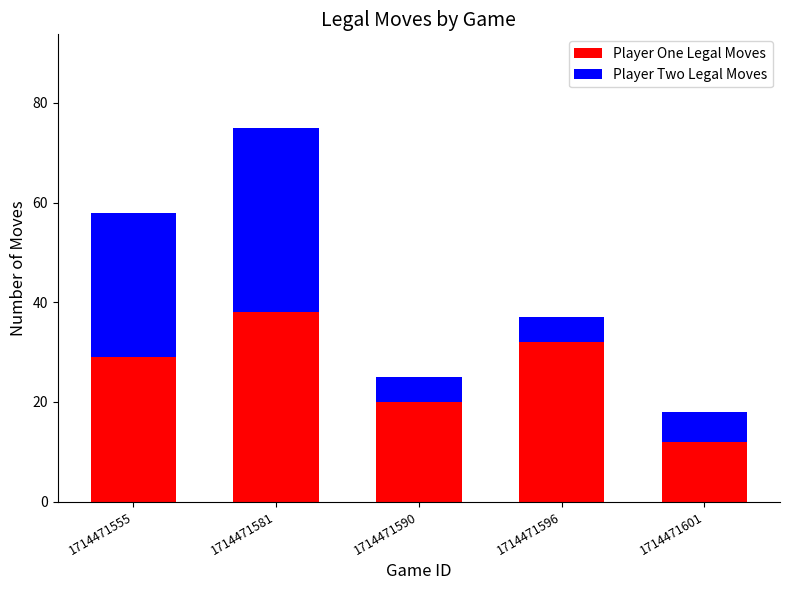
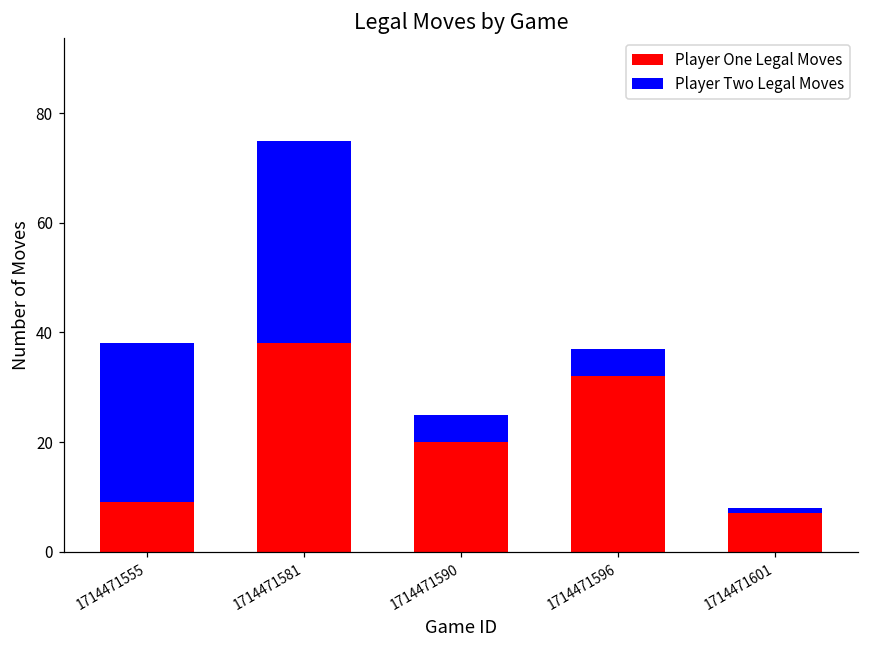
Player One Legal Moves, 1714471555: 29 -> 9
Player One Legal Moves, 1714471601: 12 -> 7
Player Two Legal Moves, 1714471601: 6 -> 1
